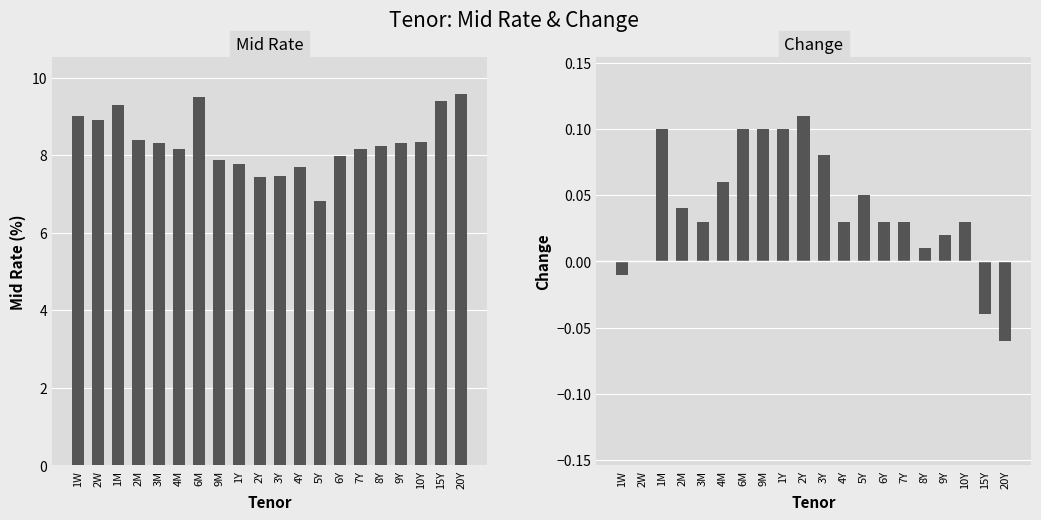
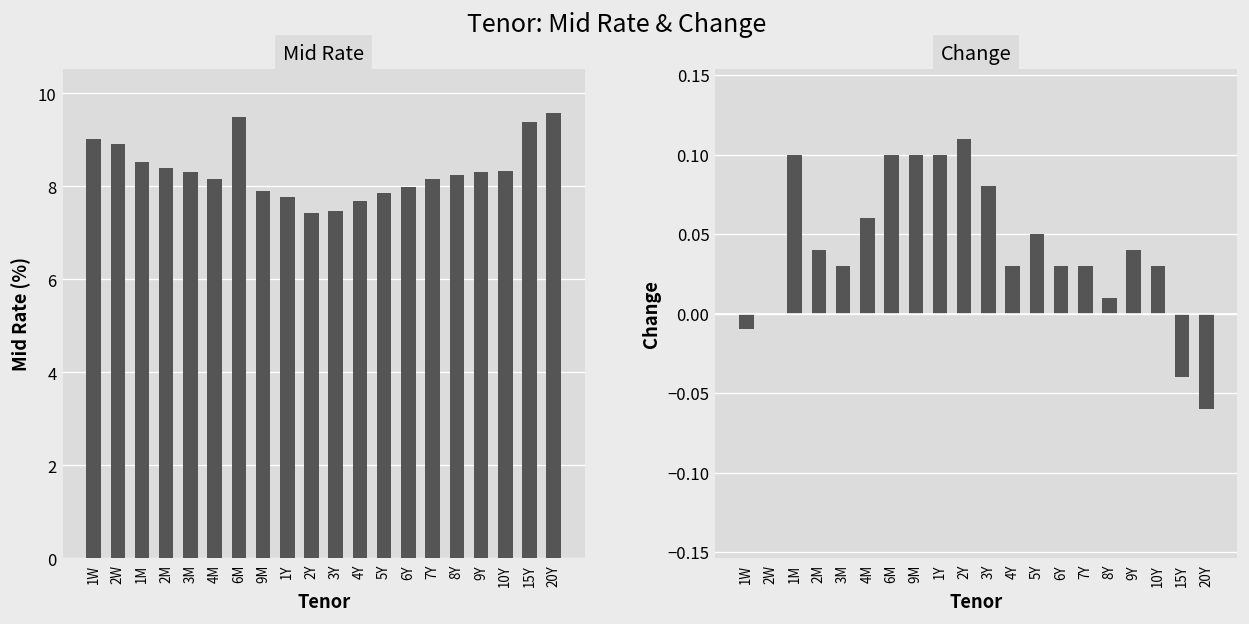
Mid Rate, 1M: 9.3 -> 8.5
Mid Rate, 5Y: 6.8 -> 7.9
Change, 9Y: 0.02 -> 0.04
